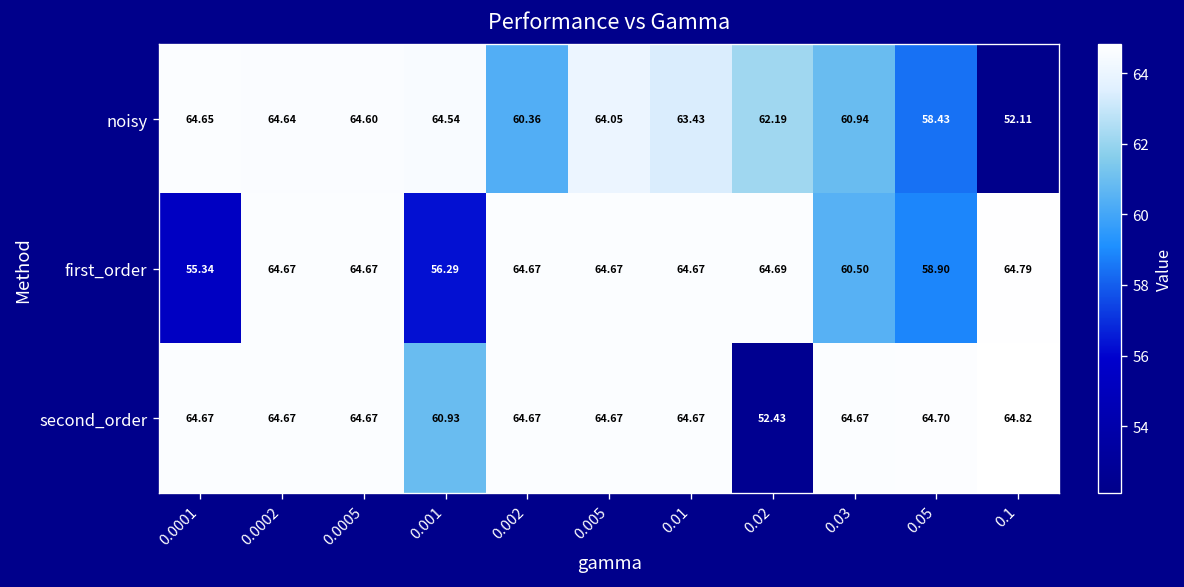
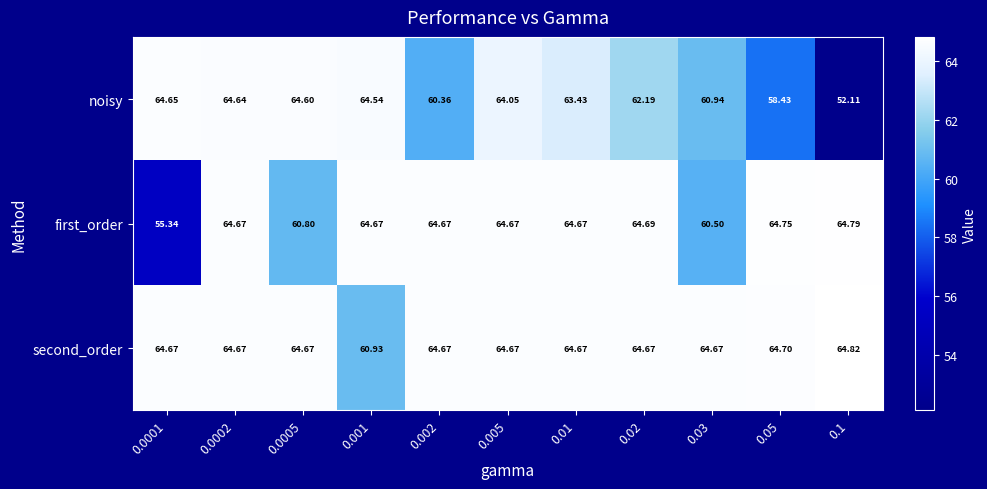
first_order, 0.0005: 64.67 -> 60.80
first_order, 0.001: 56.29 -> 64.67
first_order, 0.05: 58.90 -> 64.75
second_order, 0.02: 52.43 -> 64.67
